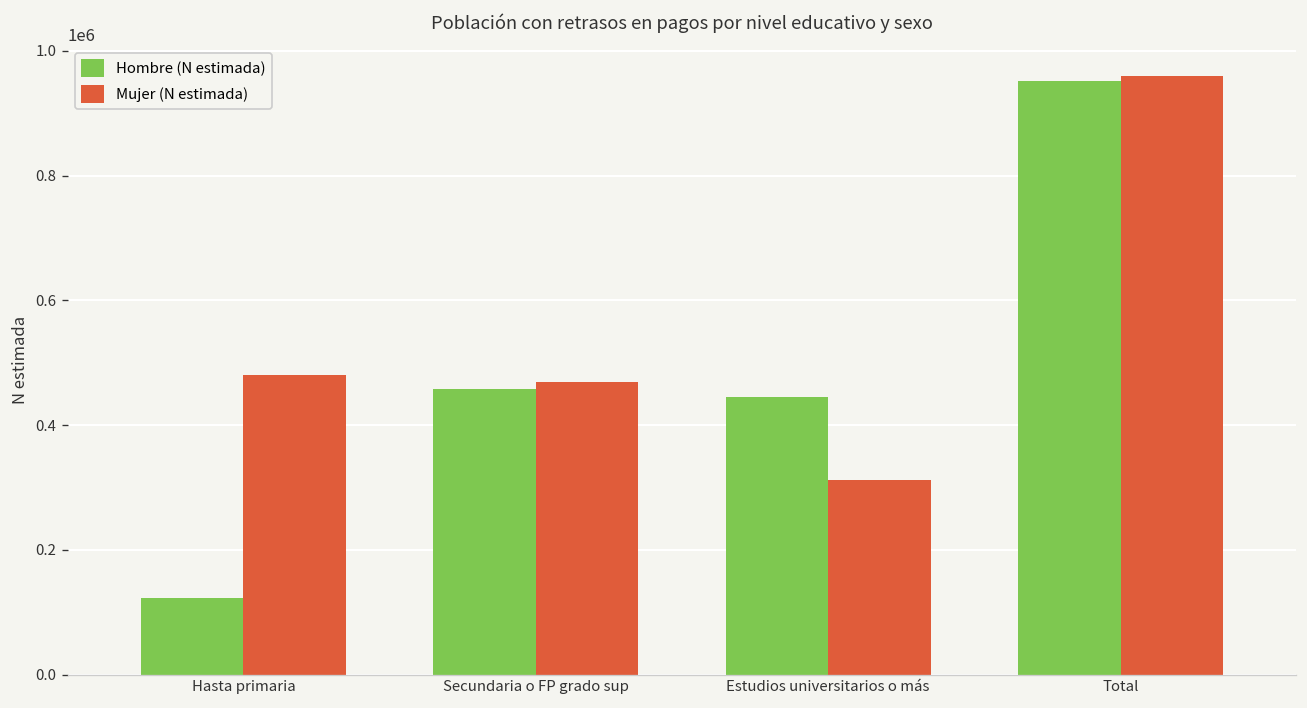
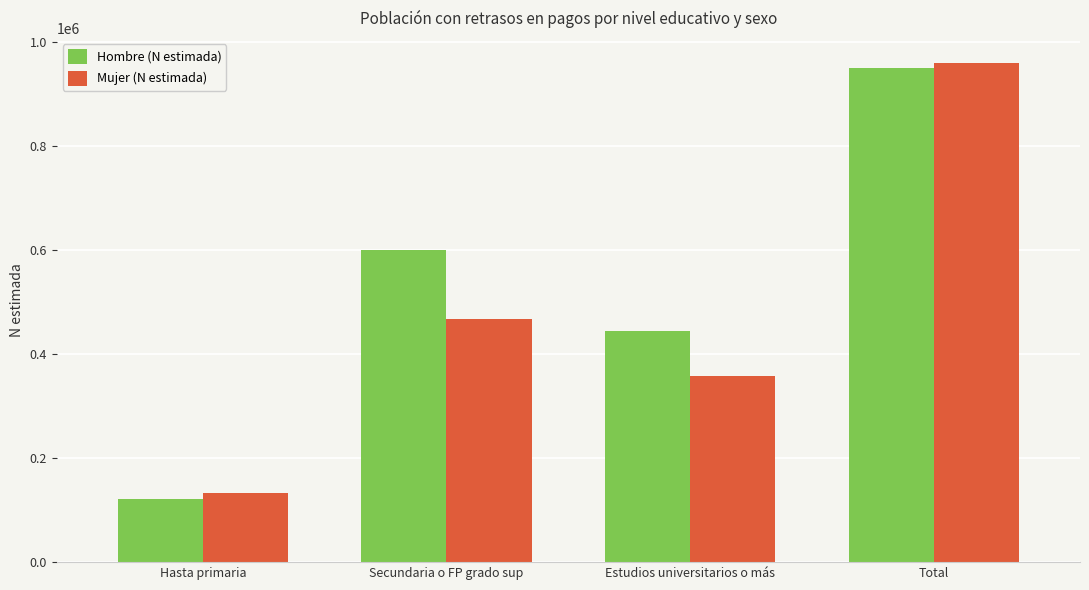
Mujer (N estimada), Hasta primaria: 480000 -> 130000
Hombre (N estimada), Secundaria o FP grado sup: 460000 -> 600000
Mujer (N estimada), Estudios universitarios o más: 310000 -> 360000
